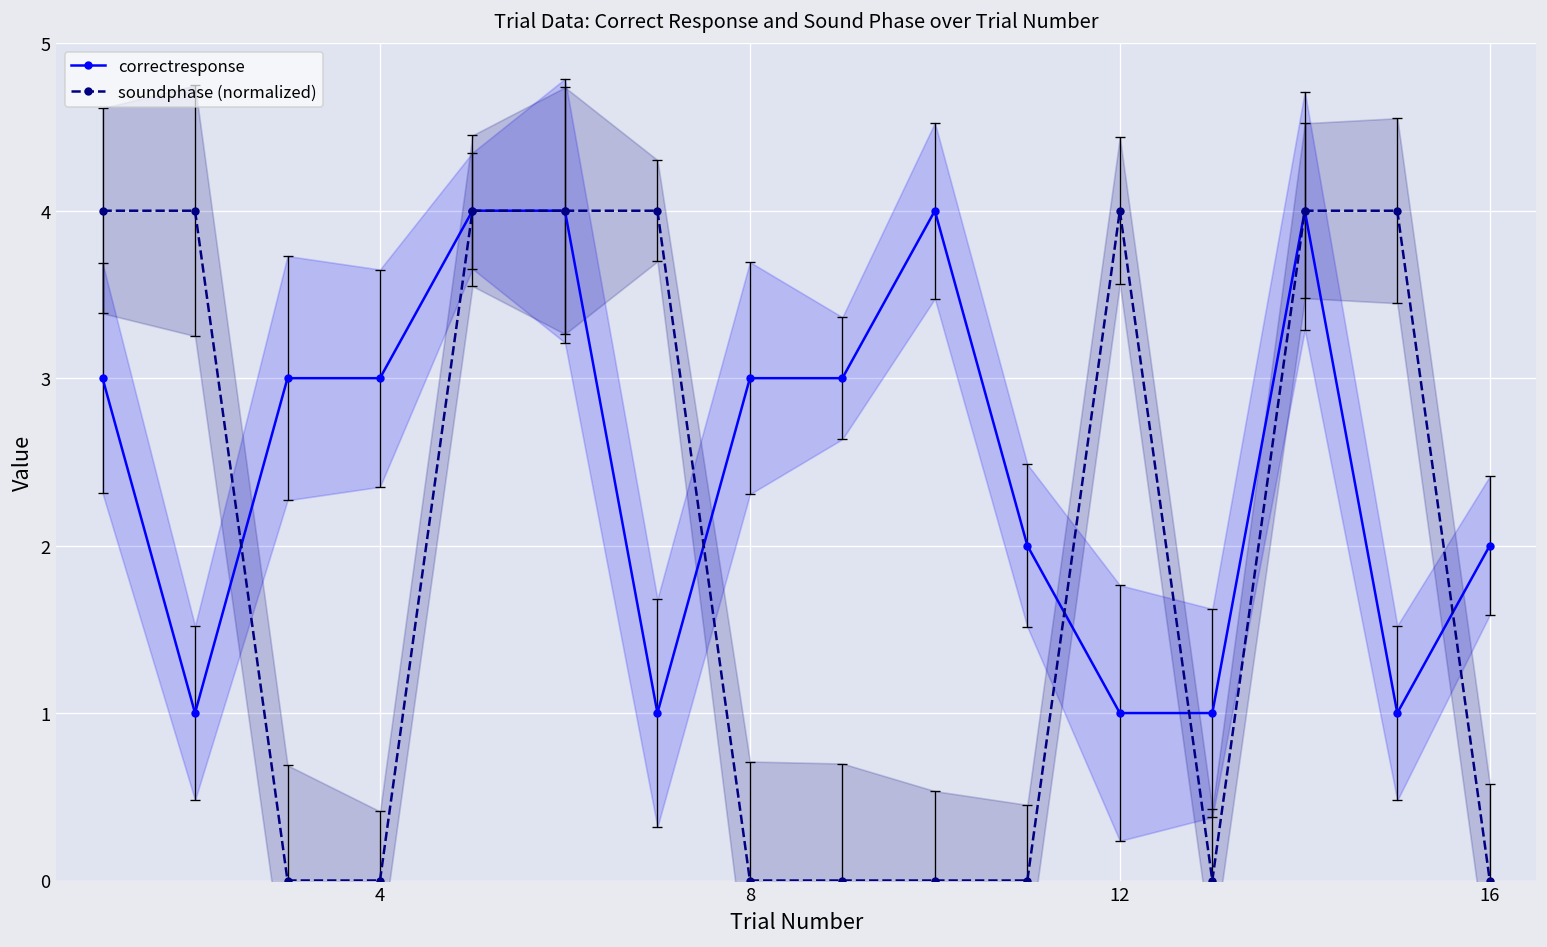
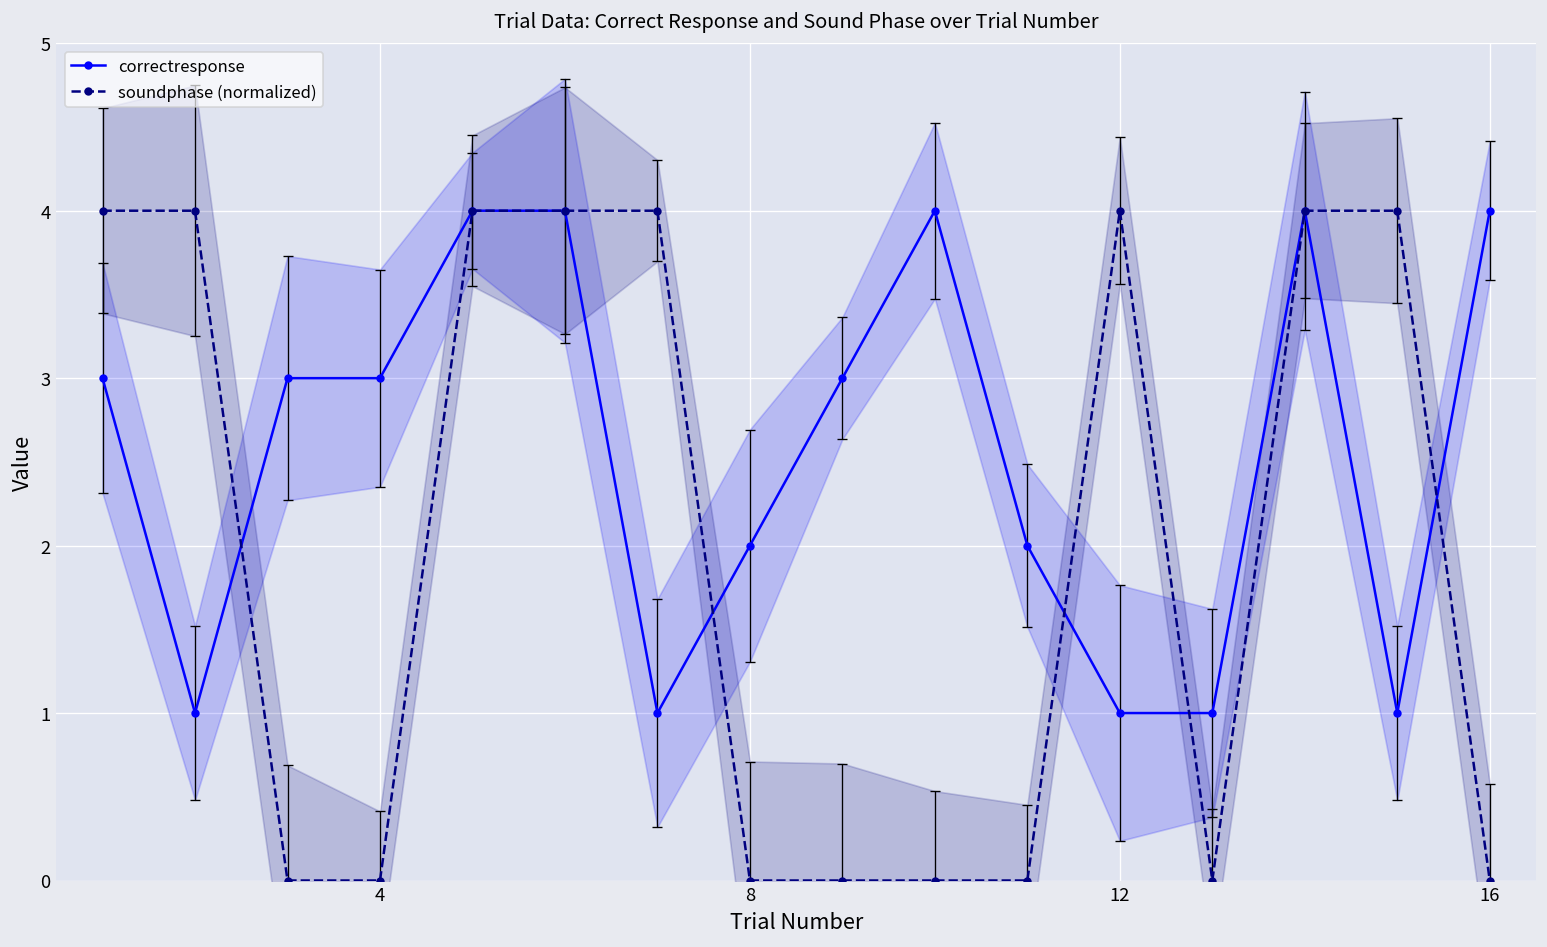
correctresponse, 8: 3 -> 2
correctresponse, 16: 2 -> 4
